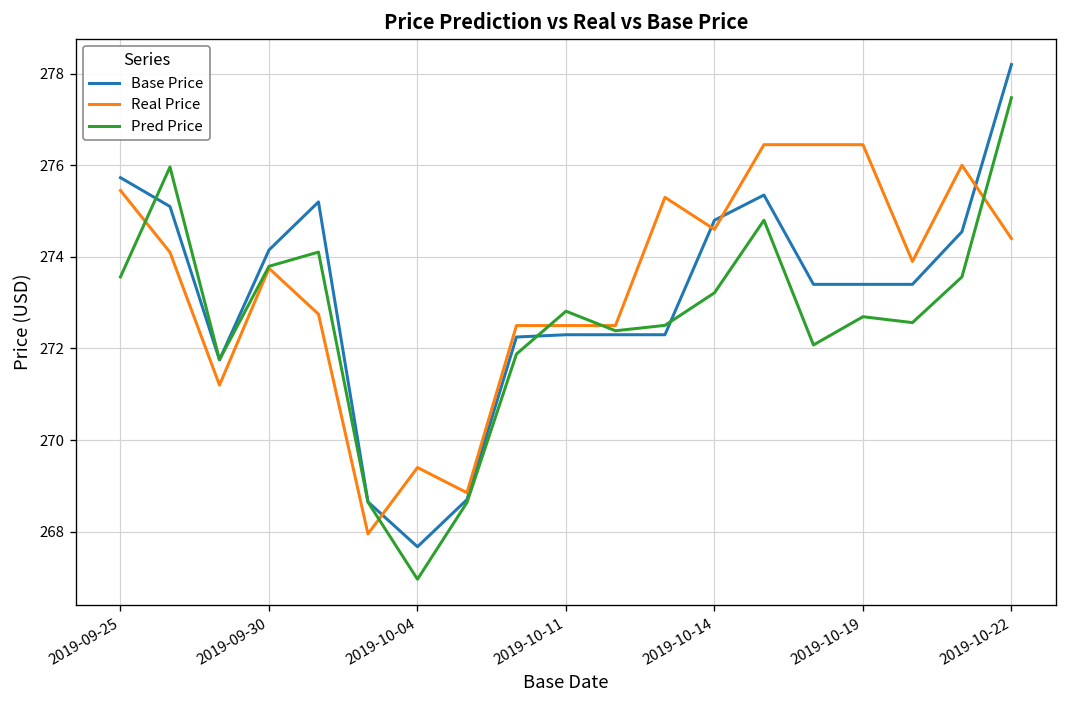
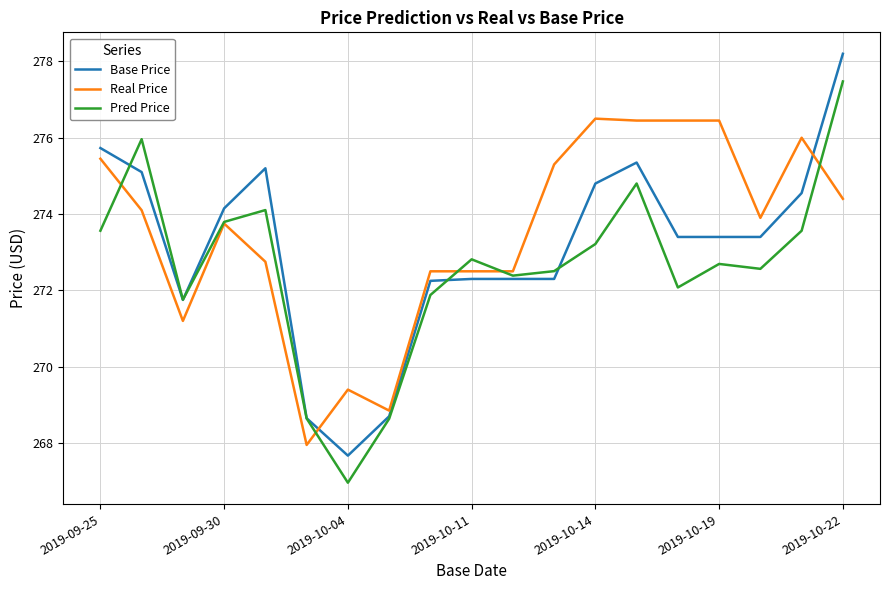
Real Price, 2019-10-14: 274.6 -> 276.5
